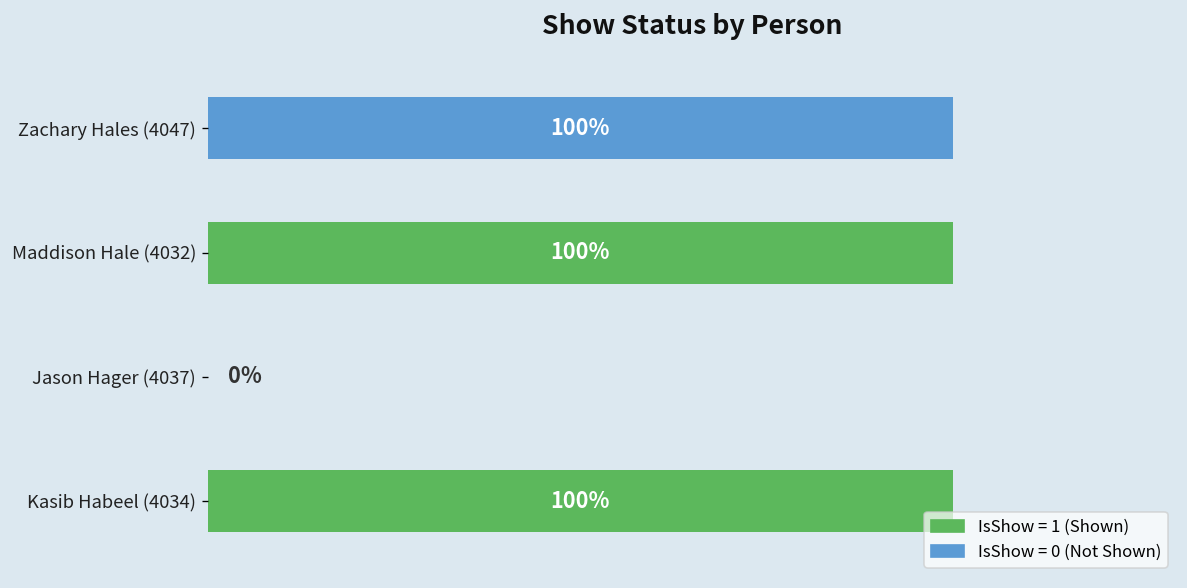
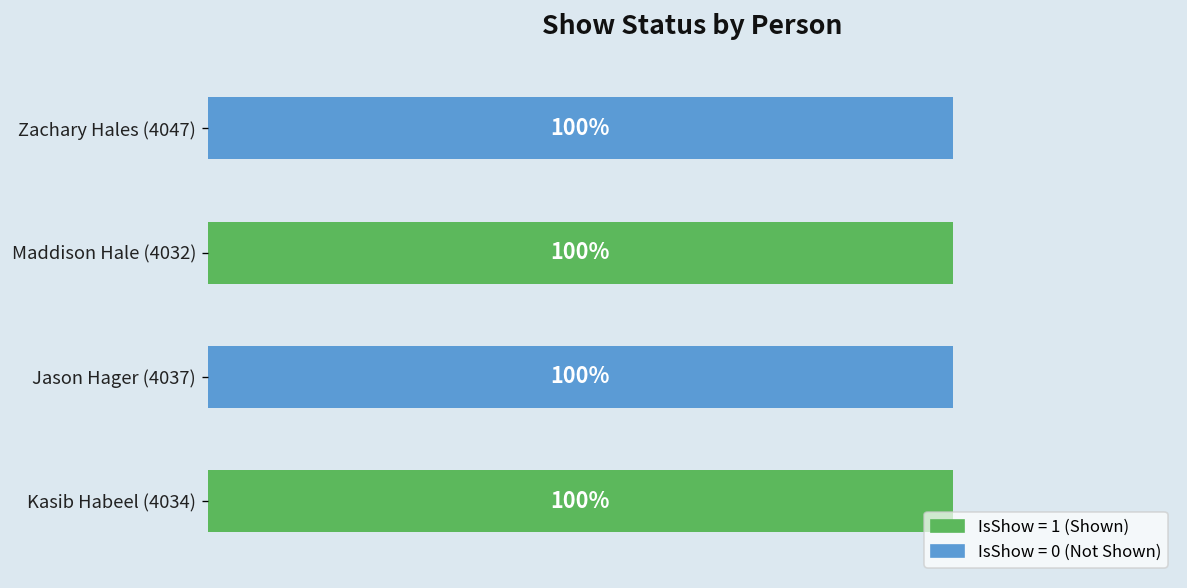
Jason Hager (4037): 0% -> 100%
